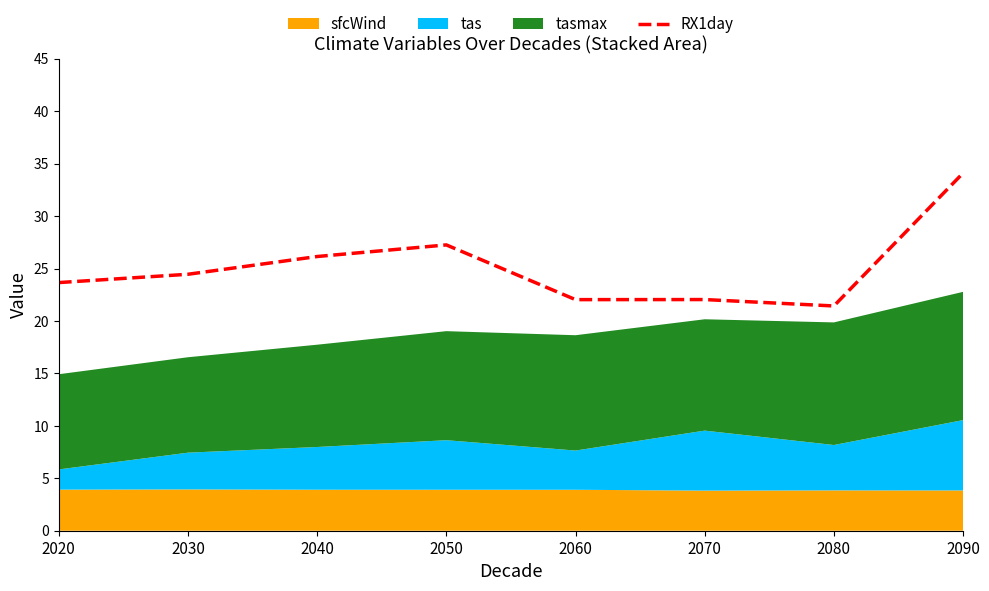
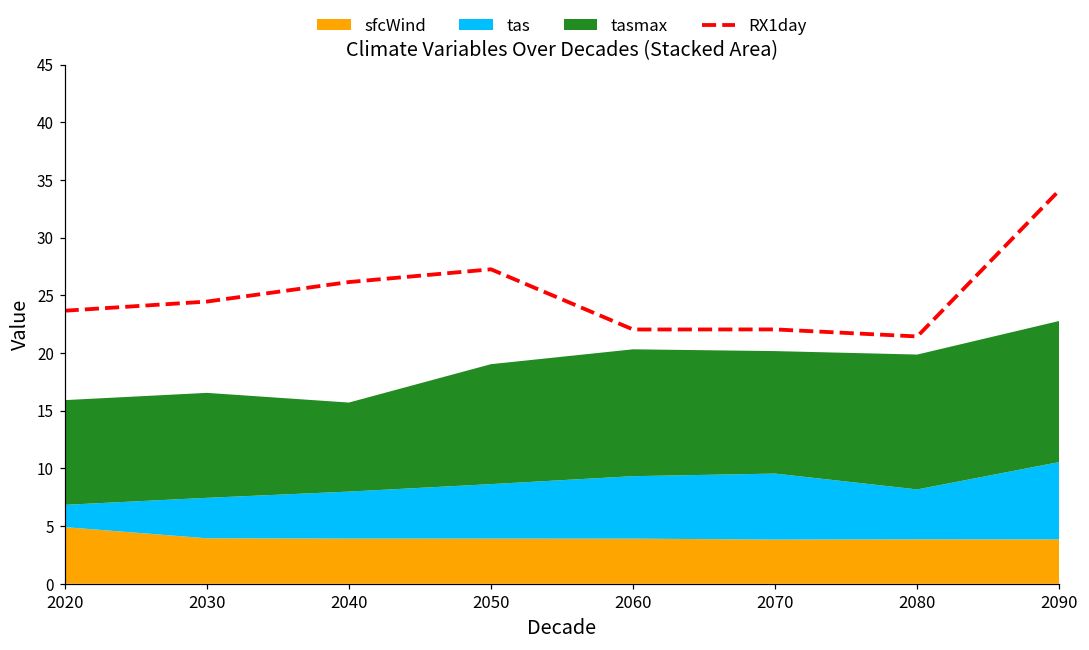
sfcWind, 2020: 3.9 -> 4.9
tasmax, 2040: 9.8 -> 7.7
tas, 2060: 3.7 -> 5.4
